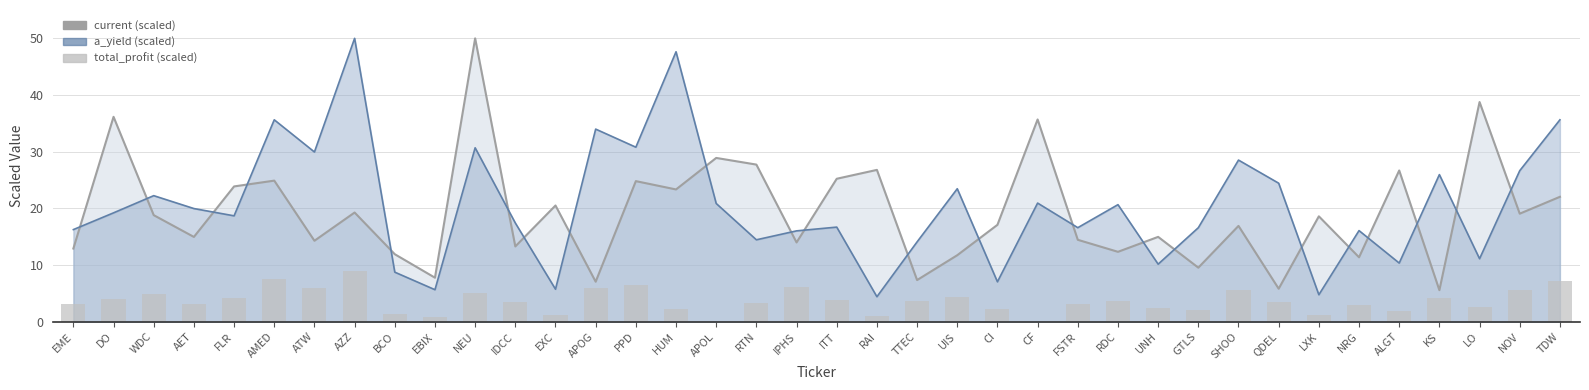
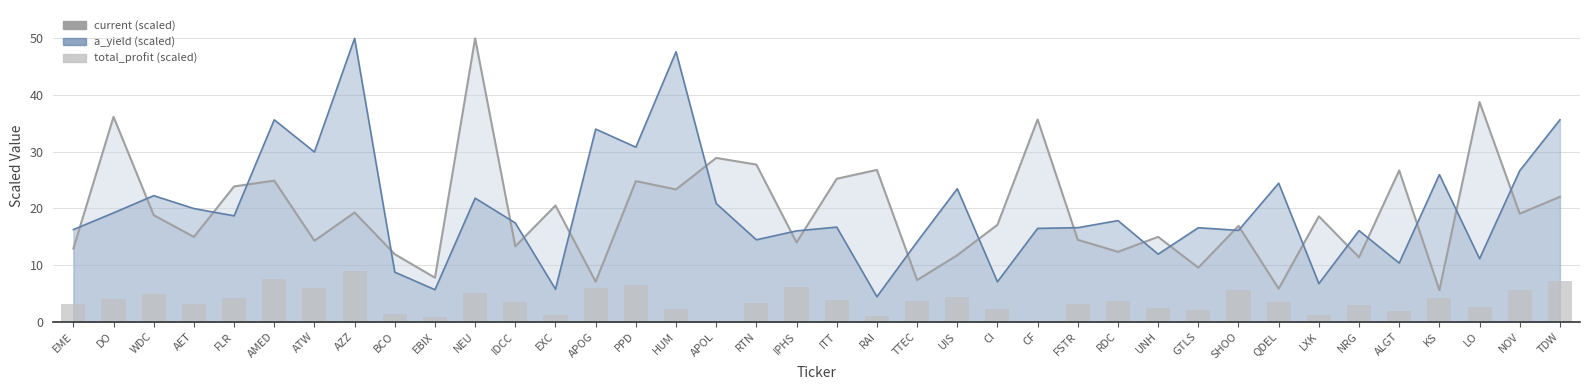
a_yield (scaled), NEU: 31 -> 22
a_yield (scaled), CF: 21 -> 16
a_yield (scaled), RDC: 21 -> 18
a_yield (scaled), UNH: 10 -> 12
a_yield (scaled), SHOO: 29 -> 16
a_yield (scaled), LXK: 5 -> 7
